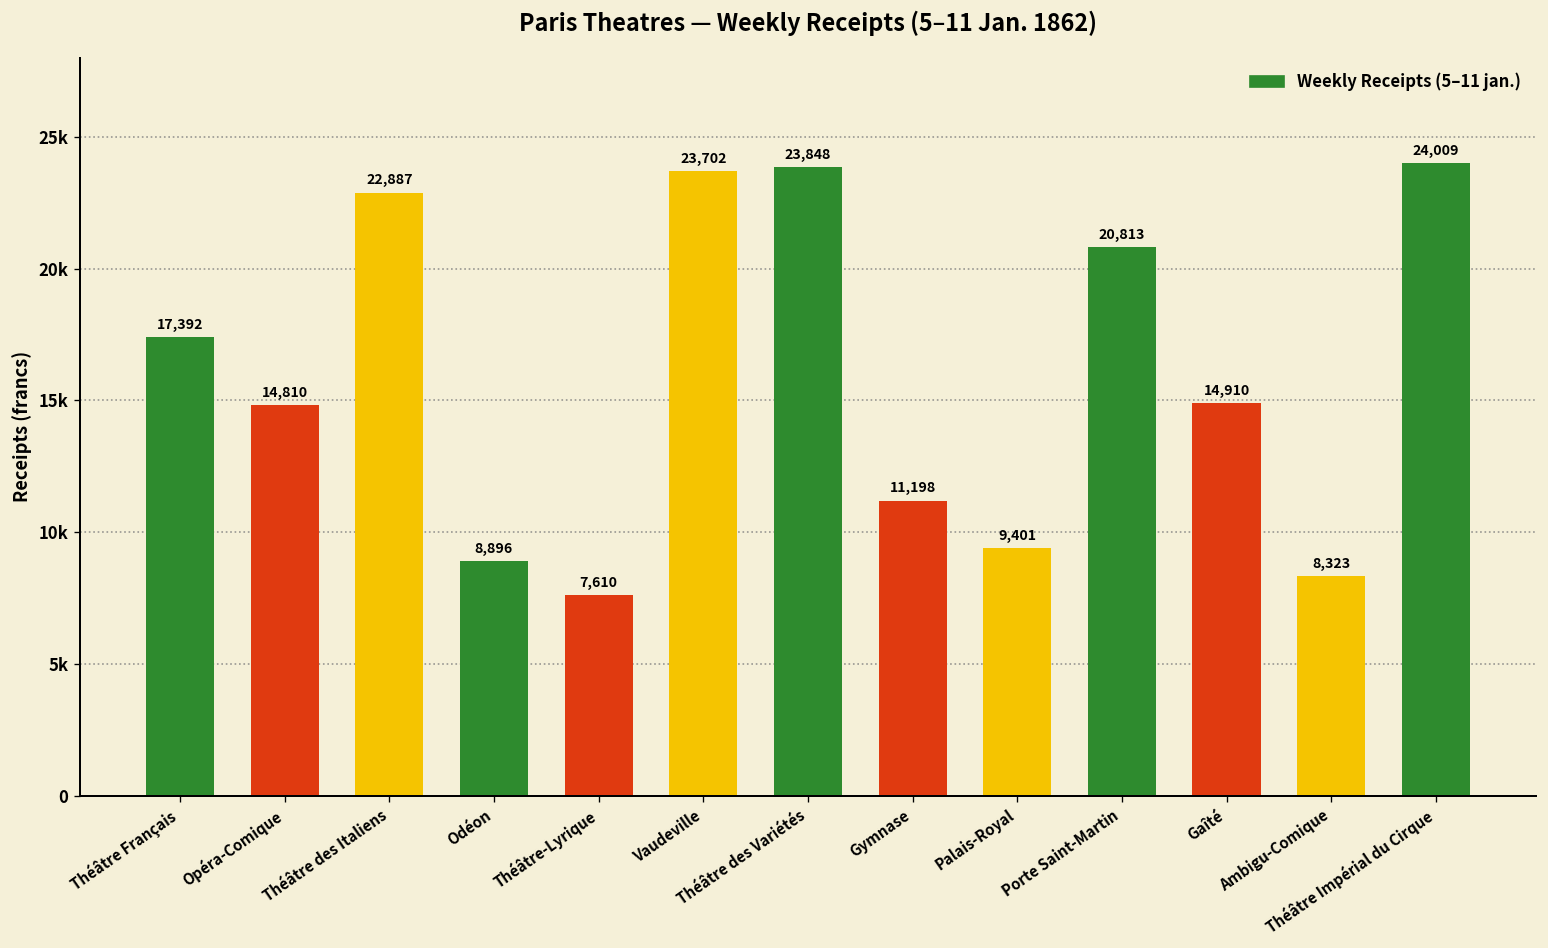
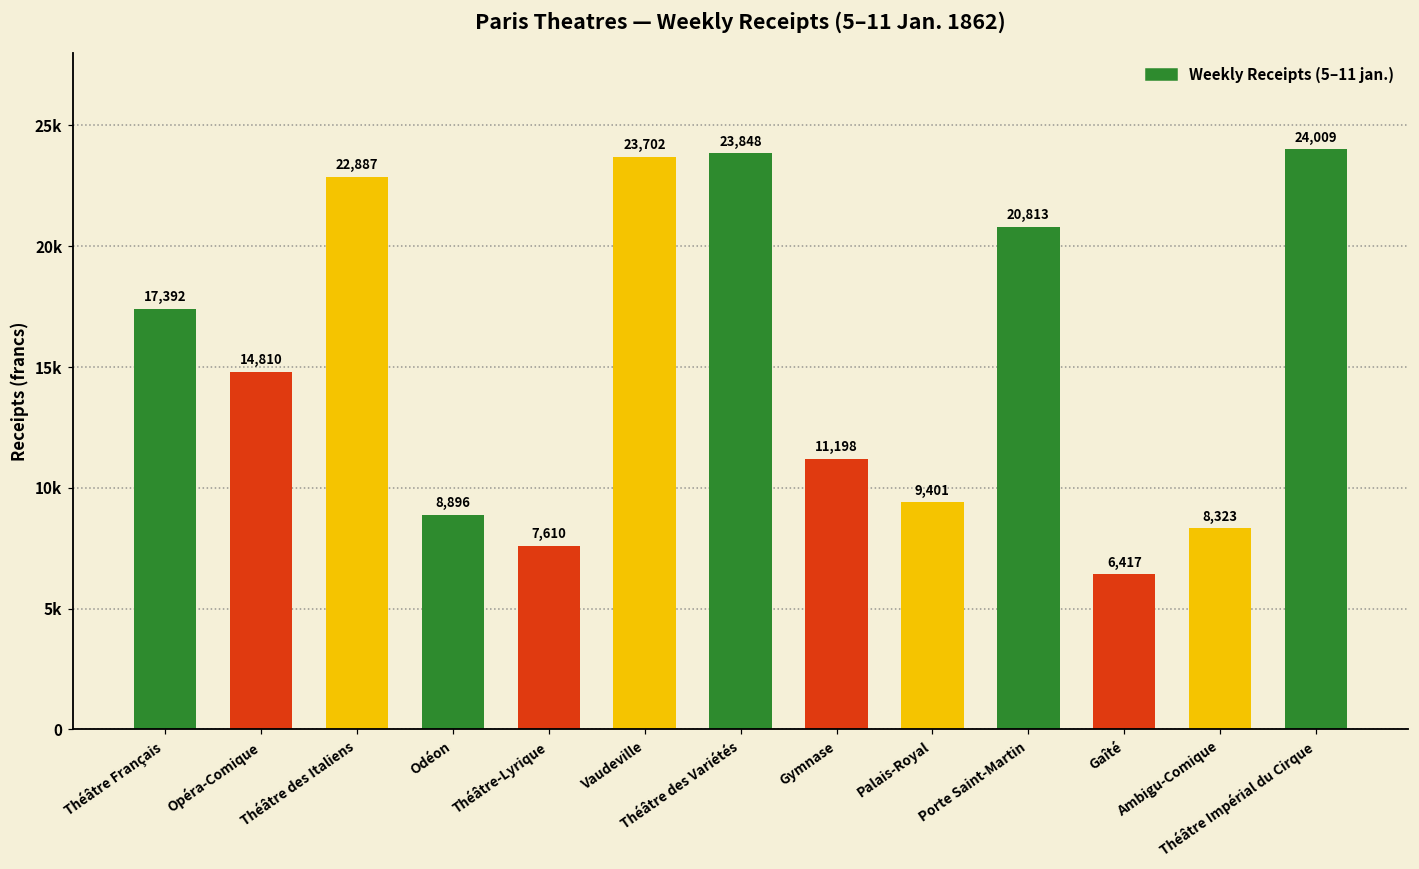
Gaîté: 14,910 -> 6,417
